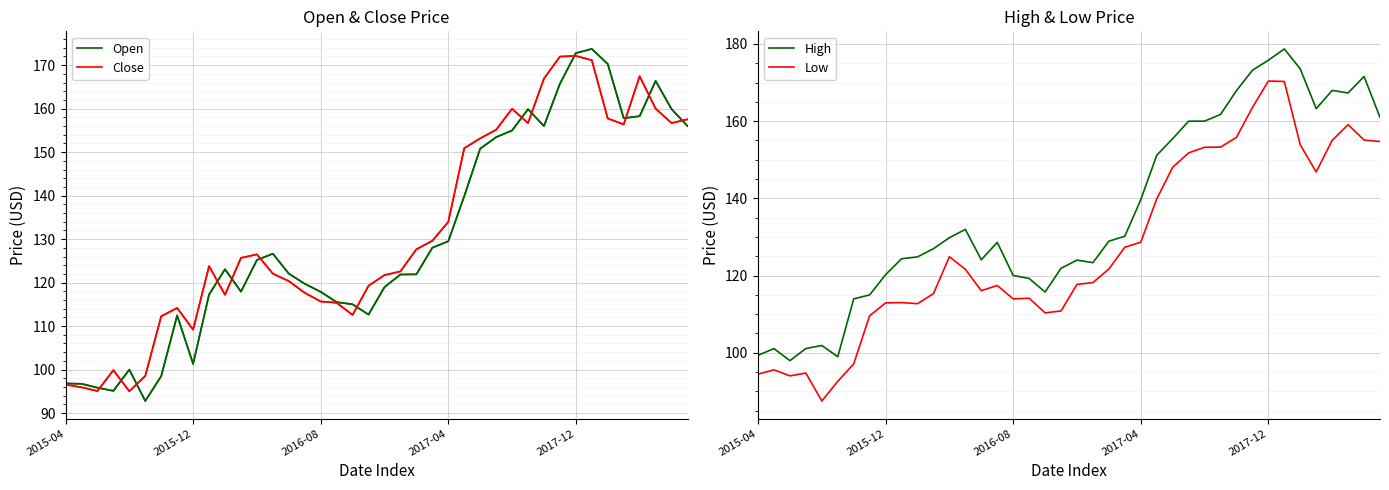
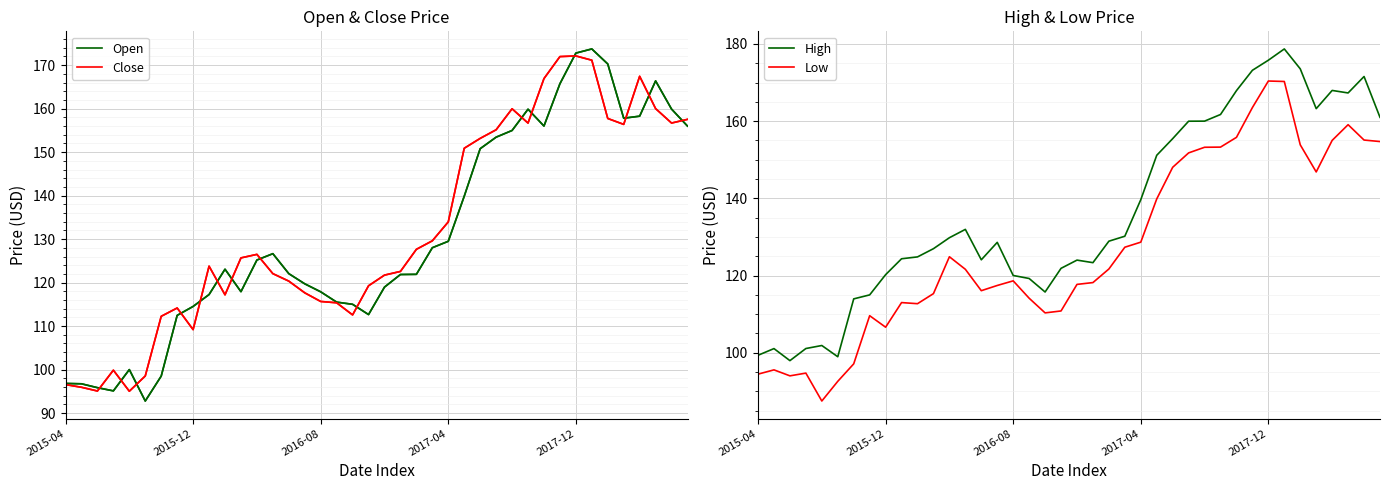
Open & Close Price, Open, 2015-12: 101 -> 115
High & Low Price, Low, 2015-12: 113 -> 107
High & Low Price, Low, 2016-08: 114 -> 119
